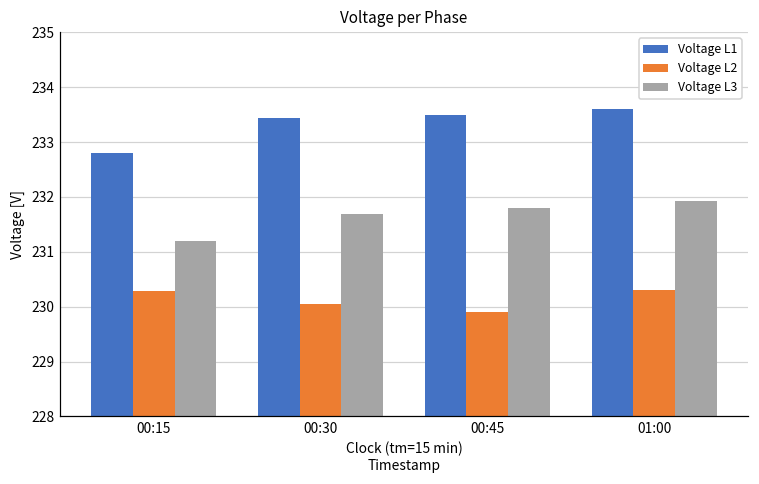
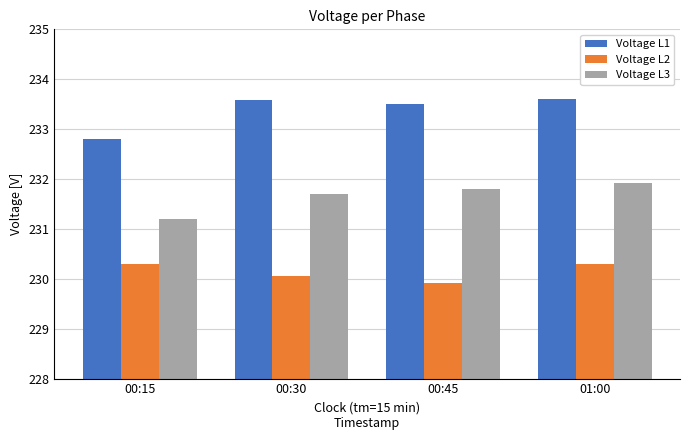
Voltage L1, 00:30: 233.4 -> 233.6
